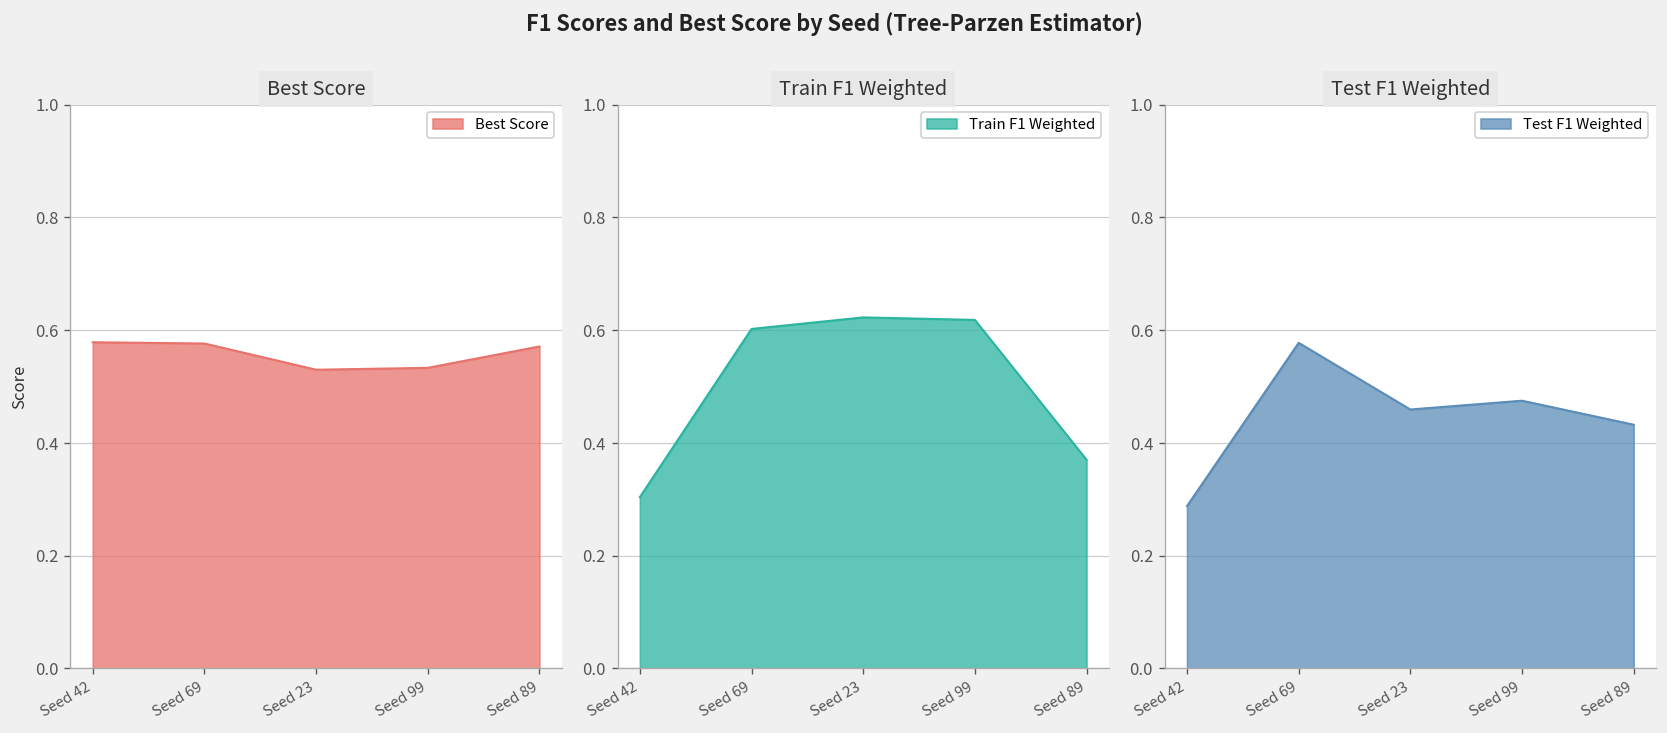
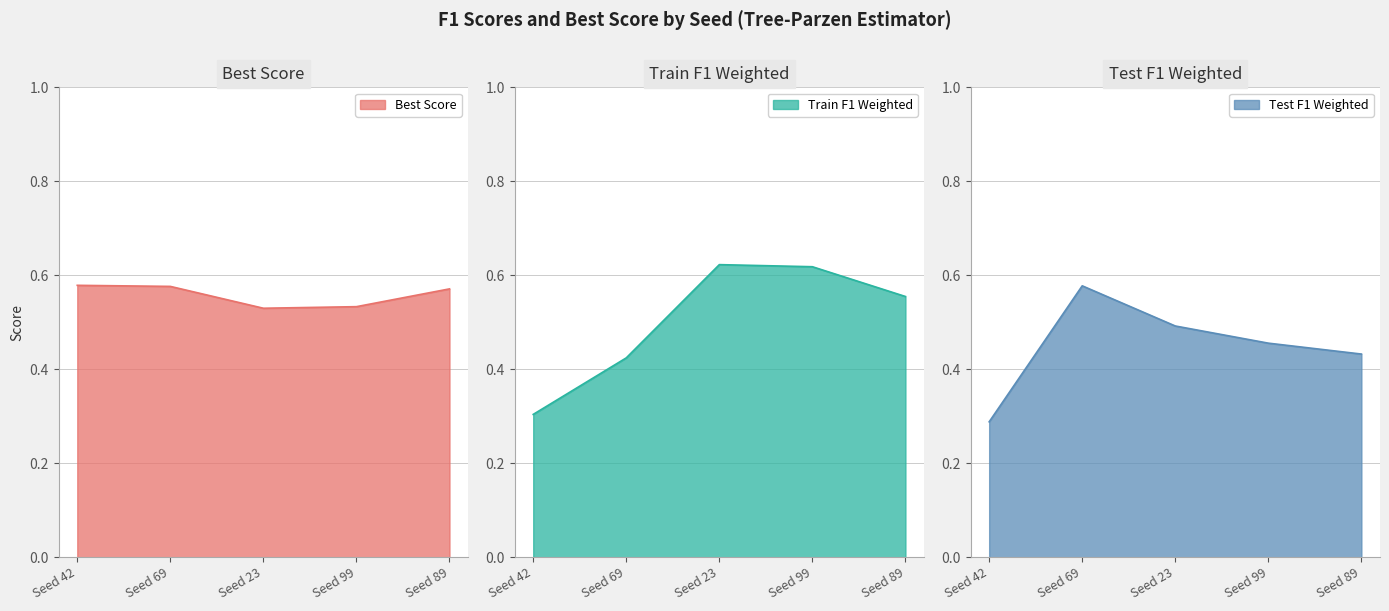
Train F1 Weighted, Seed 69: 0.60 -> 0.42
Train F1 Weighted, Seed 89: 0.37 -> 0.55
Test F1 Weighted, Seed 23: 0.46 -> 0.49
Test F1 Weighted, Seed 99: 0.47 -> 0.46
